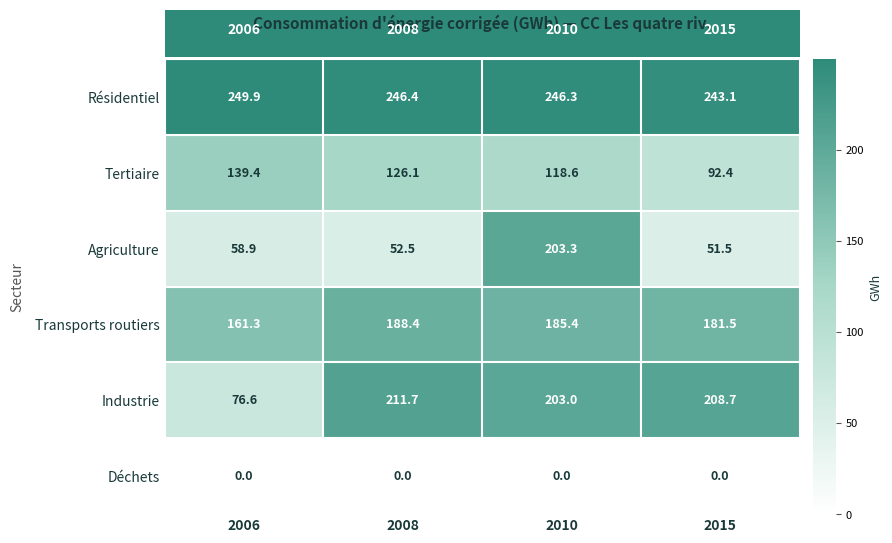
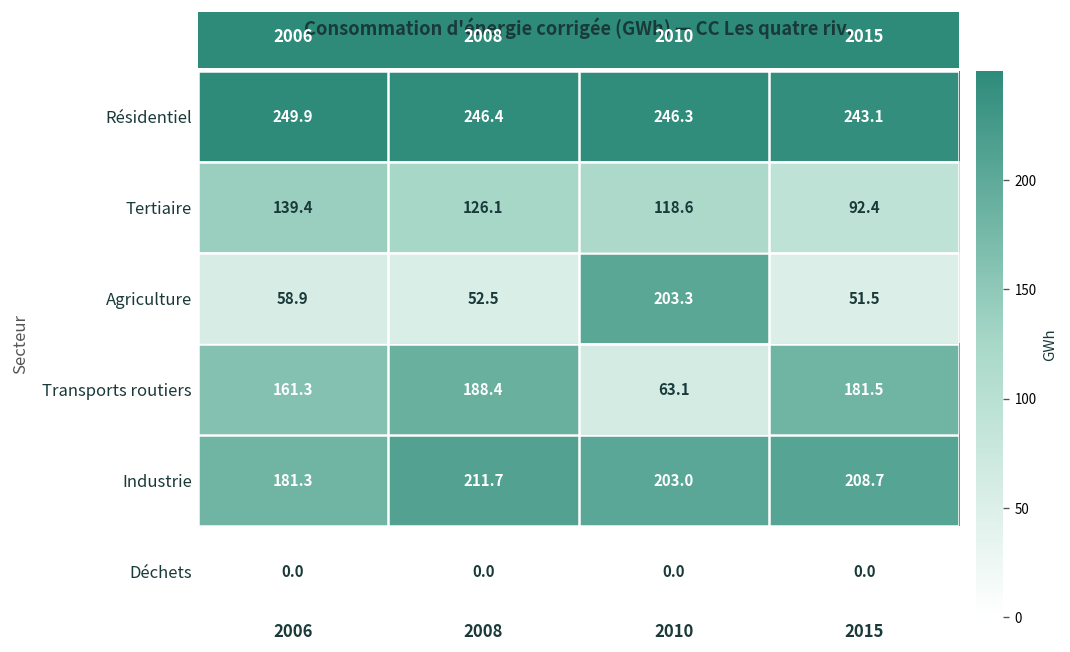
Transports routiers, 2010: 185.4 -> 63.1
Industrie, 2006: 76.6 -> 181.3
